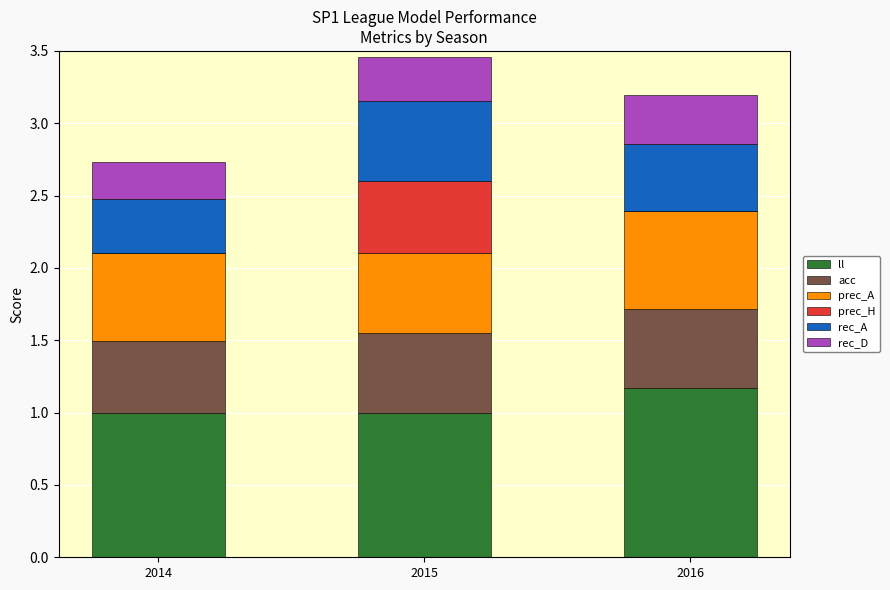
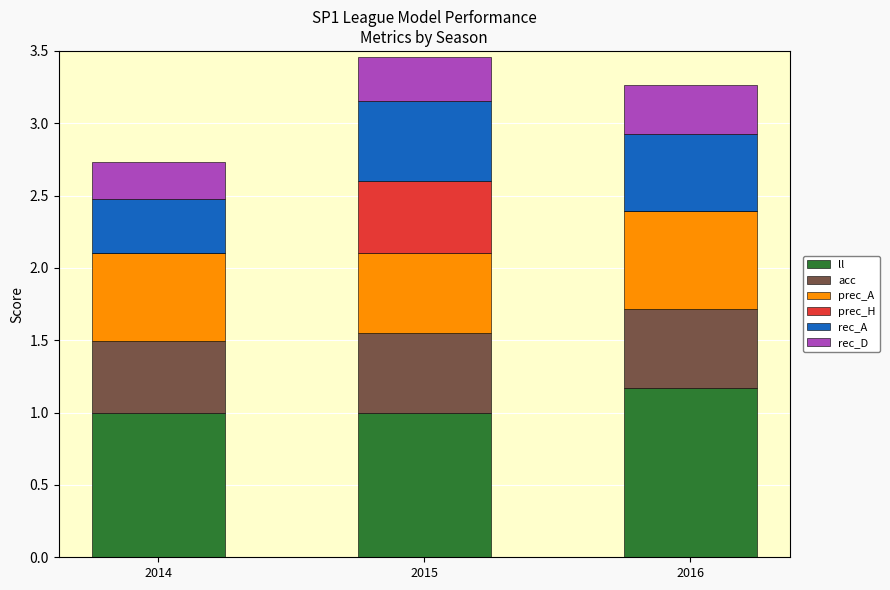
rec_A, 2016: 0.47 -> 0.53
